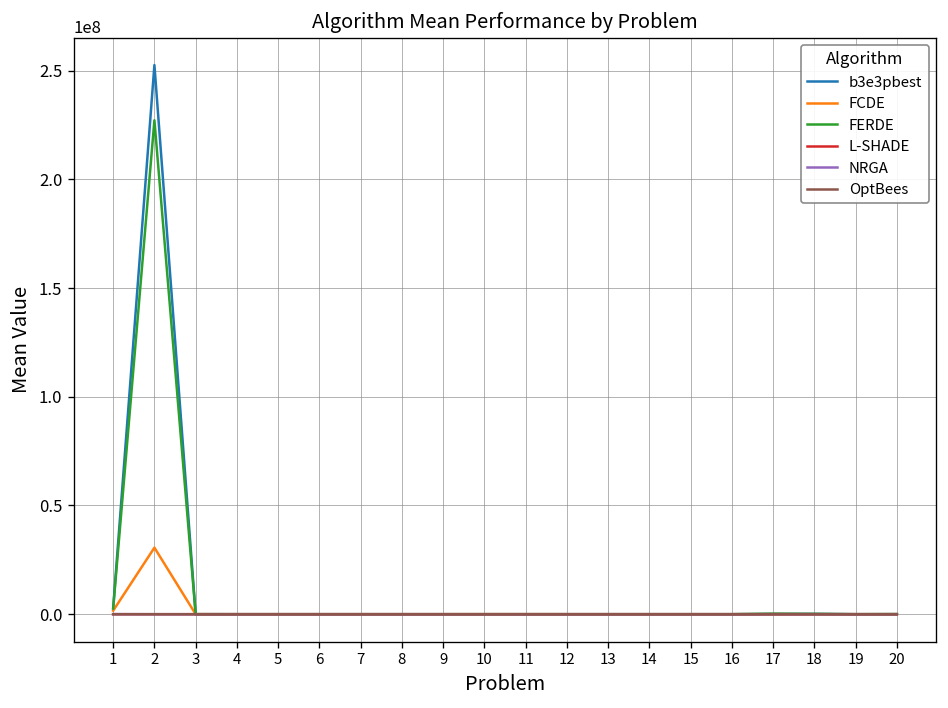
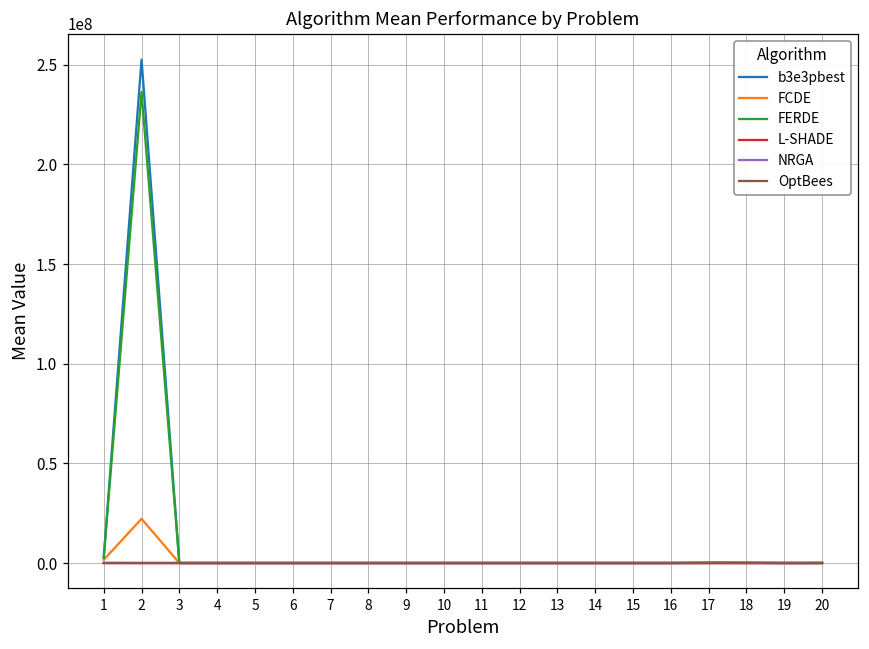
FCDE, 2: 31000000 -> 22000000
FERDE, 2: 227000000 -> 236000000
